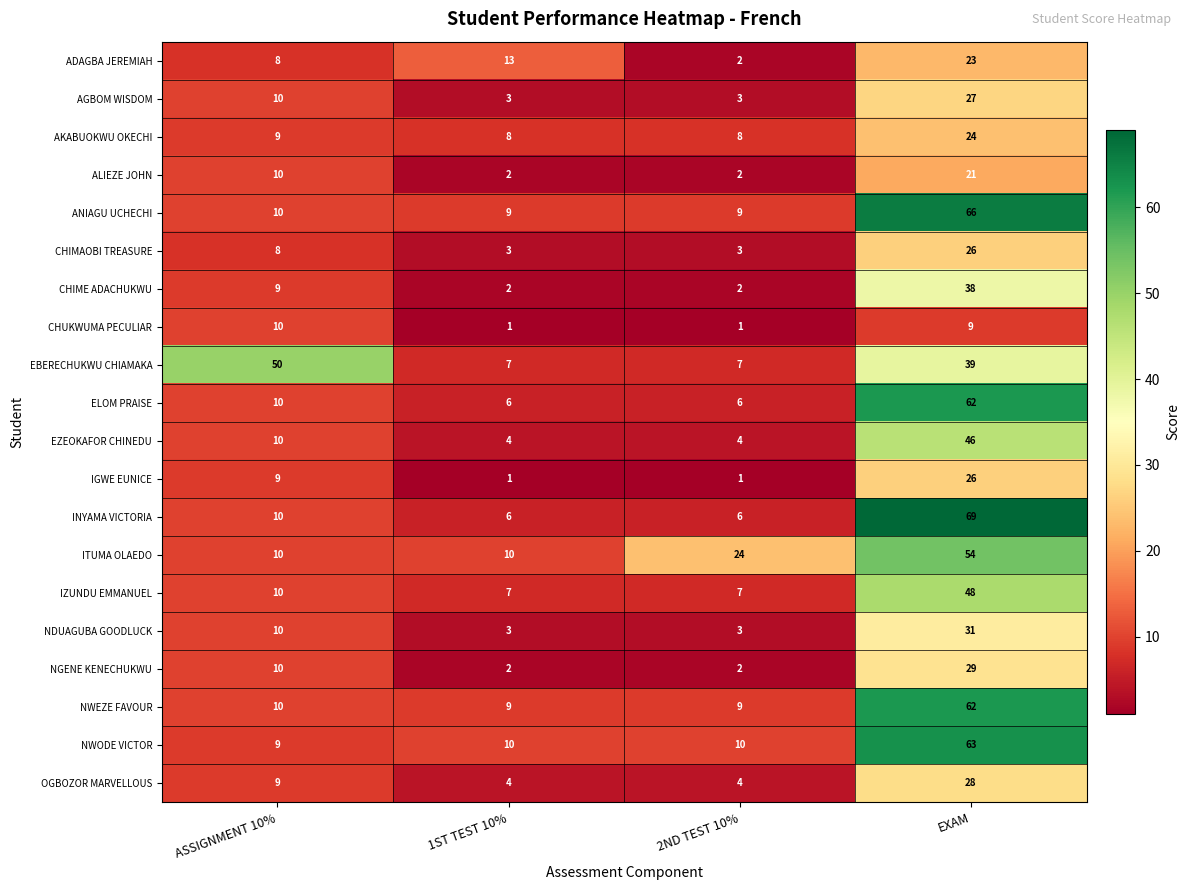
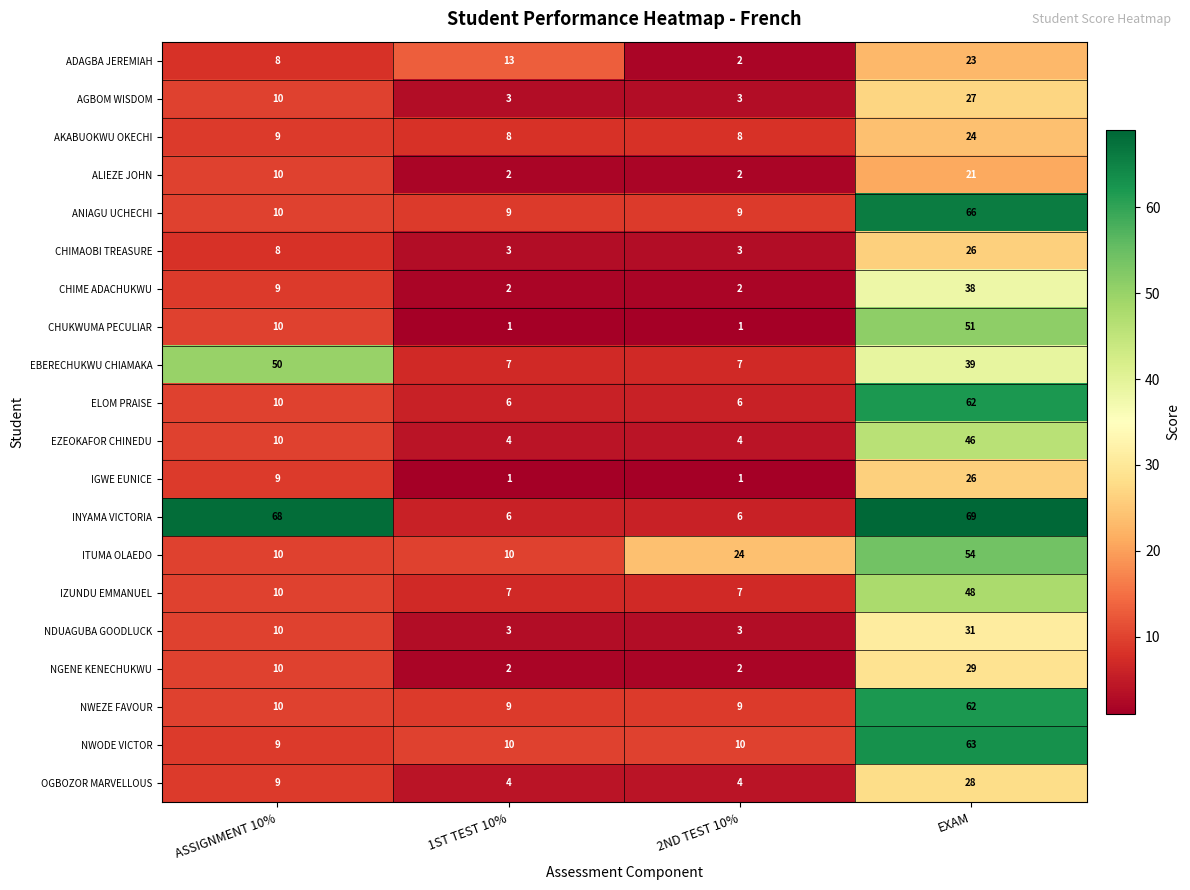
CHUKWUMA PECULIAR, EXAM: 9 -> 51
INYAMA VICTORIA, ASSIGNMENT 10%: 10 -> 68
